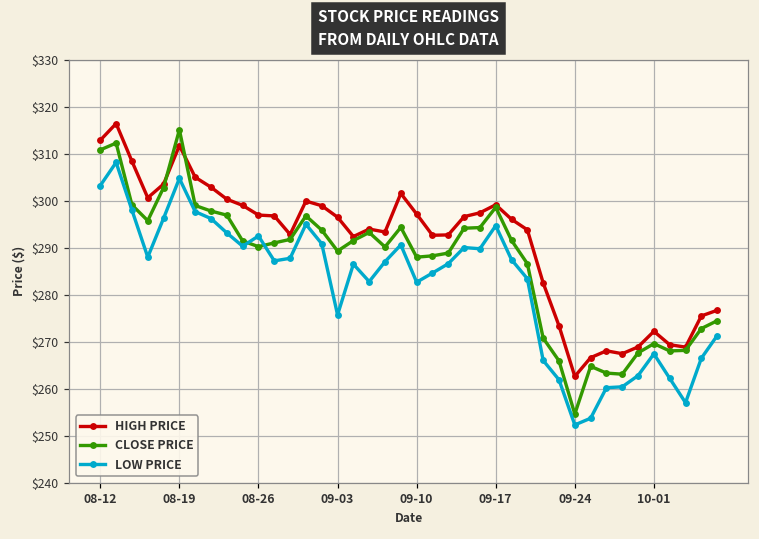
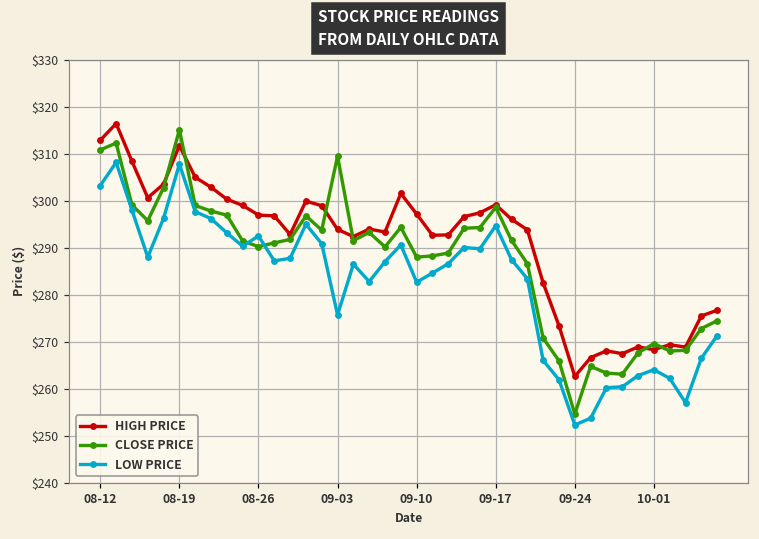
LOW PRICE, 08-19: $305 -> $308
HIGH PRICE, 09-03: $297 -> $294
CLOSE PRICE, 09-03: $289 -> $310
HIGH PRICE, 10-01: $272 -> $268
LOW PRICE, 10-01: $267 -> $264
